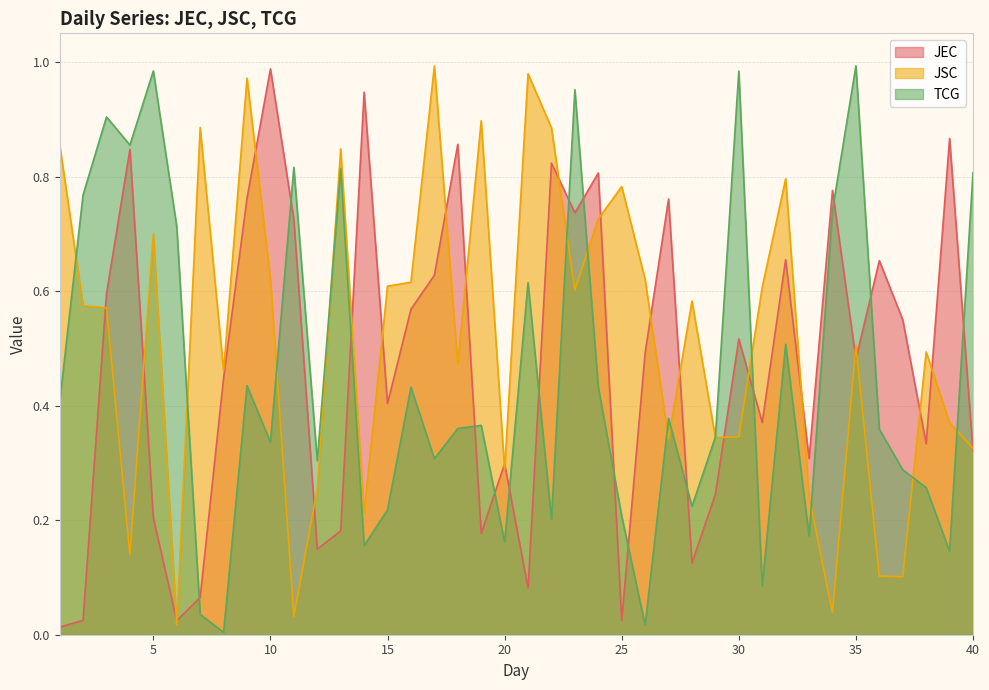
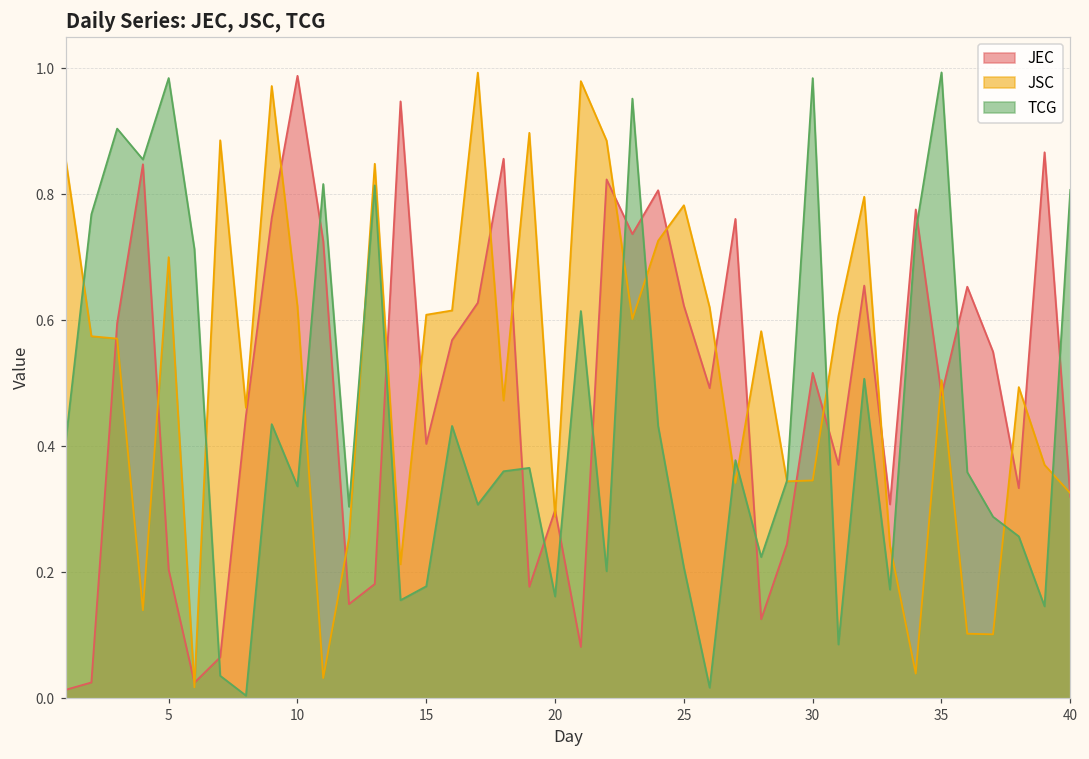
TCG, 15: 0.22 -> 0.18
JEC, 25: 0.02 -> 0.62
